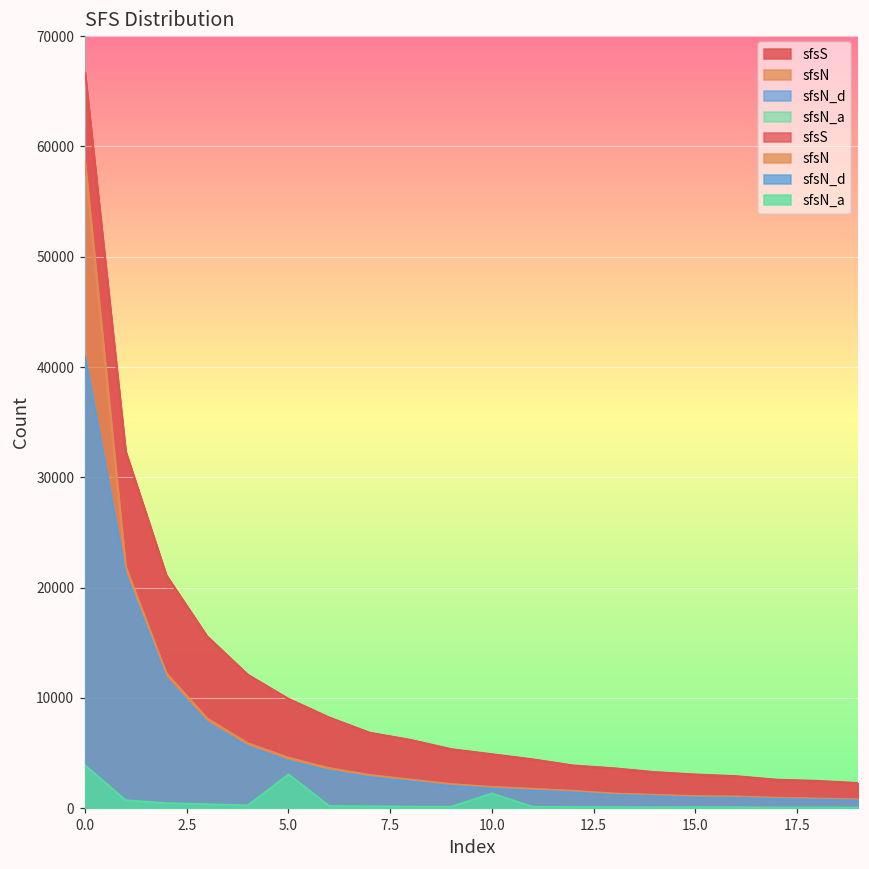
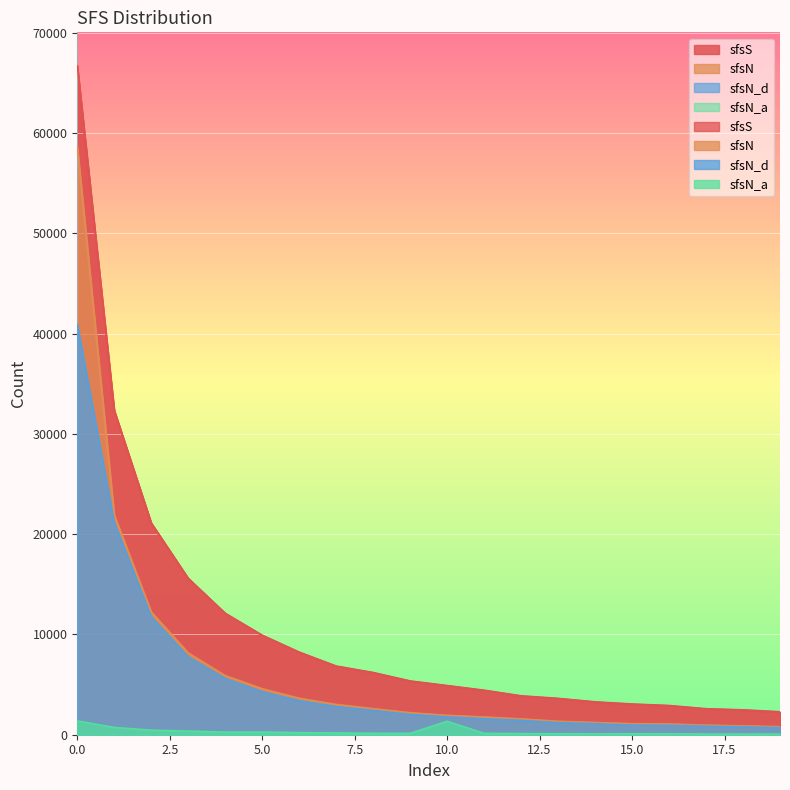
sfsN_a, 0.0: 3900 -> 1400
sfsN_a, 5.0: 3100 -> 300
